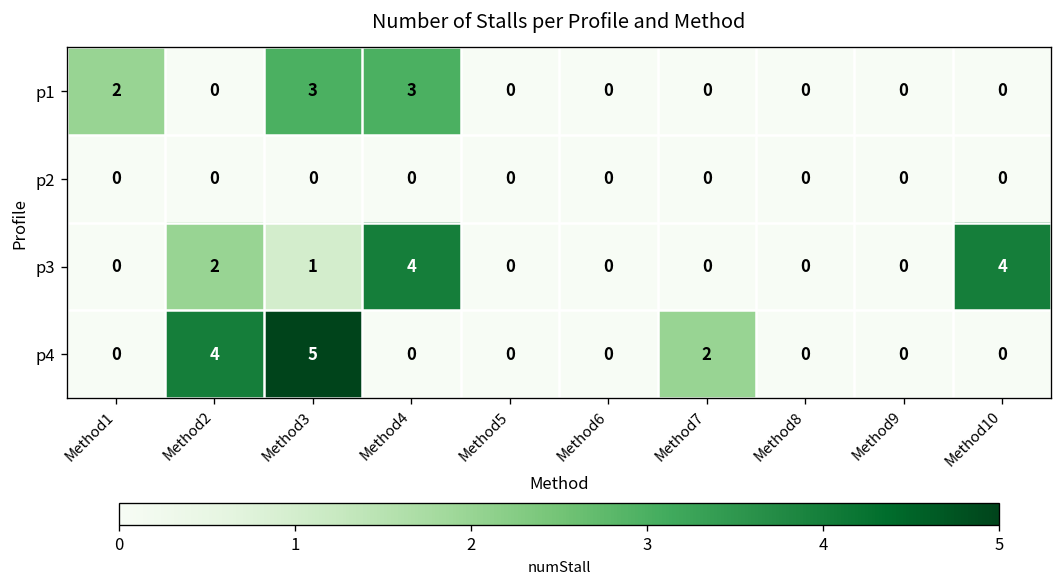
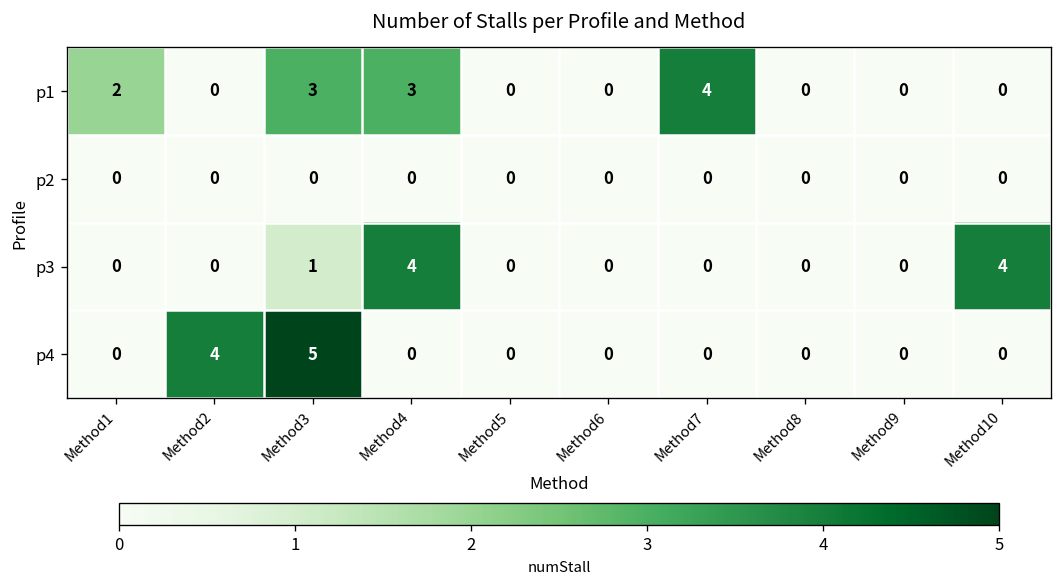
p1, Method7: 0 -> 4
p3, Method2: 2 -> 0
p4, Method7: 2 -> 0
